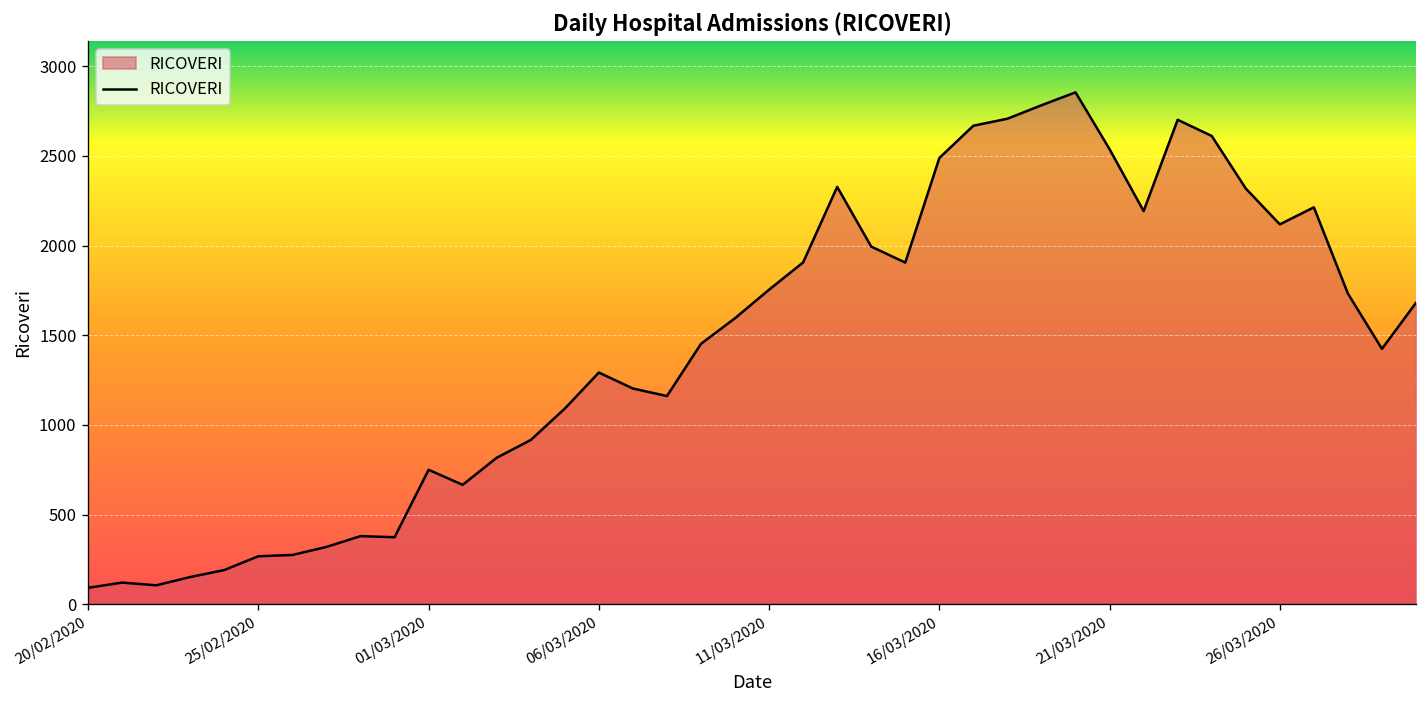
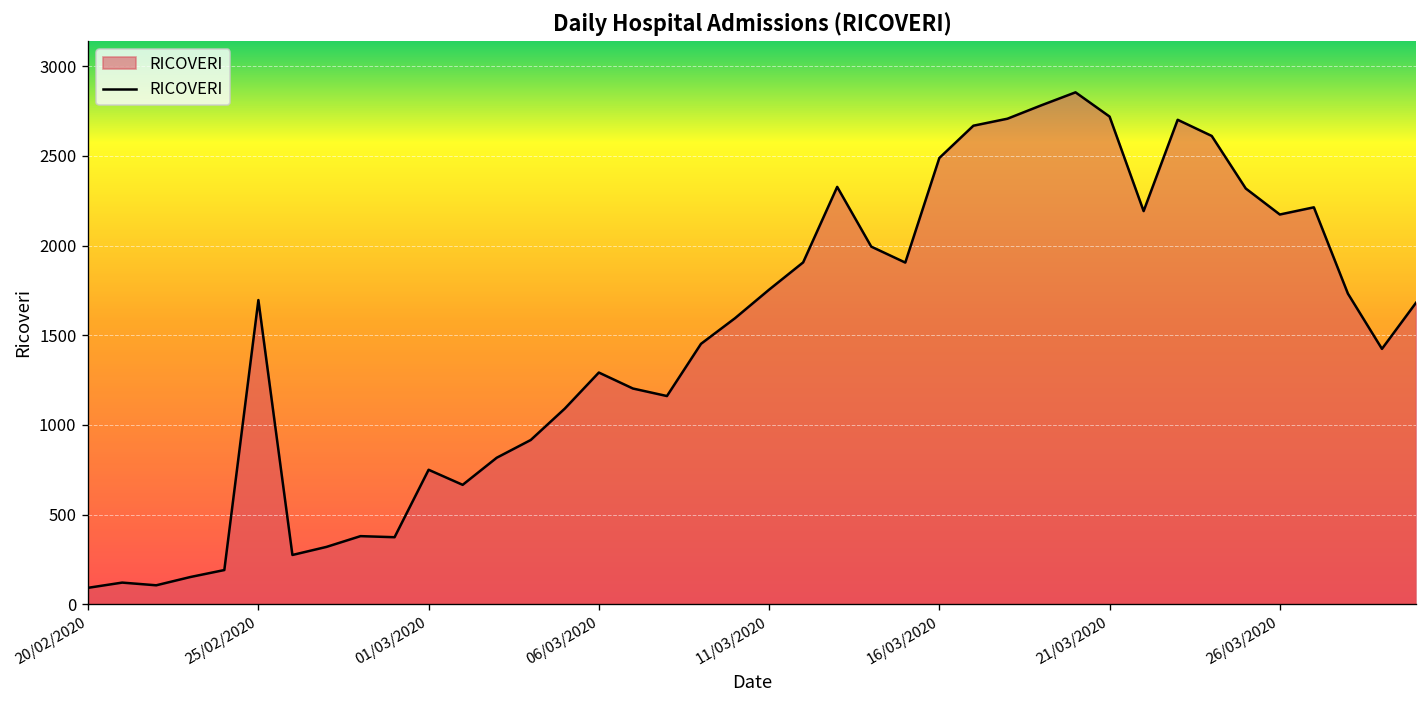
25/02/2020: 270 -> 1700
21/03/2020: 2540 -> 2720
26/03/2020: 2120 -> 2170
